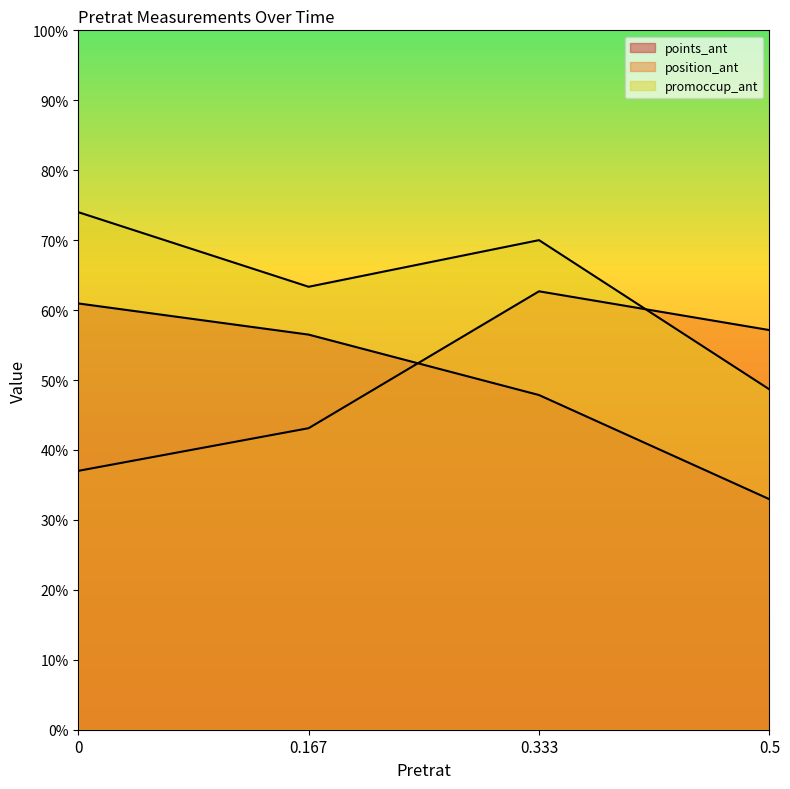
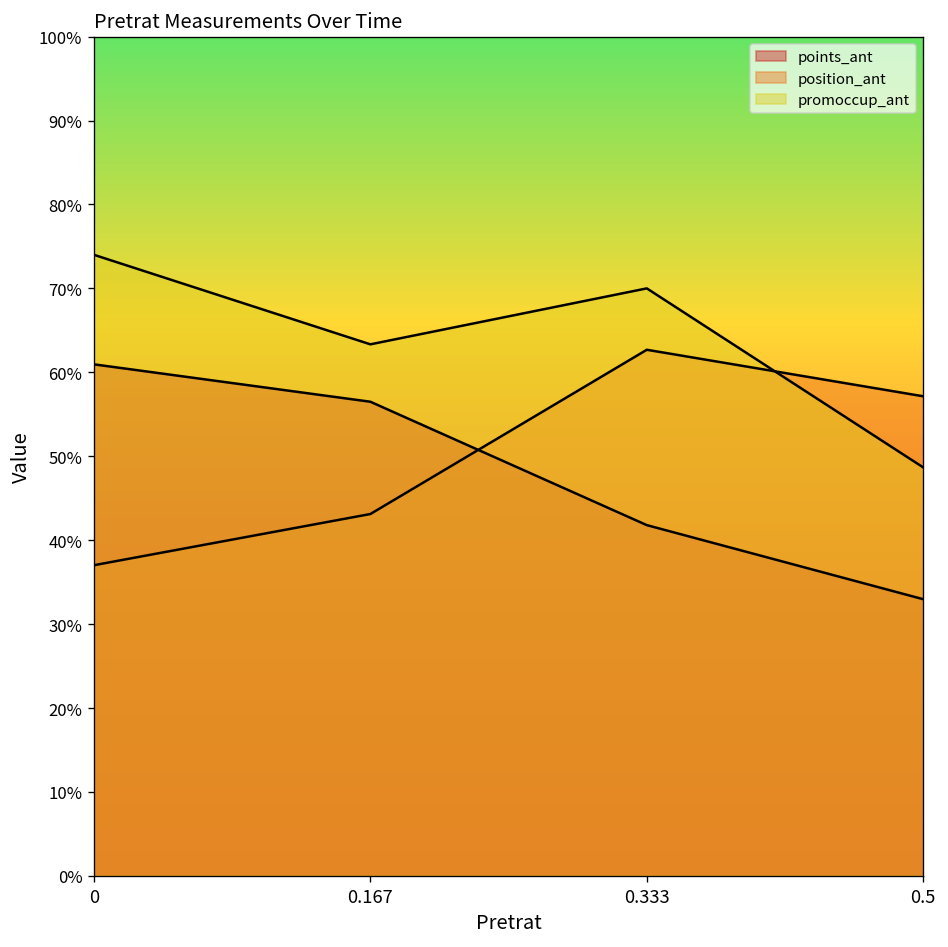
points_ant, 0.333: 48% -> 42%
